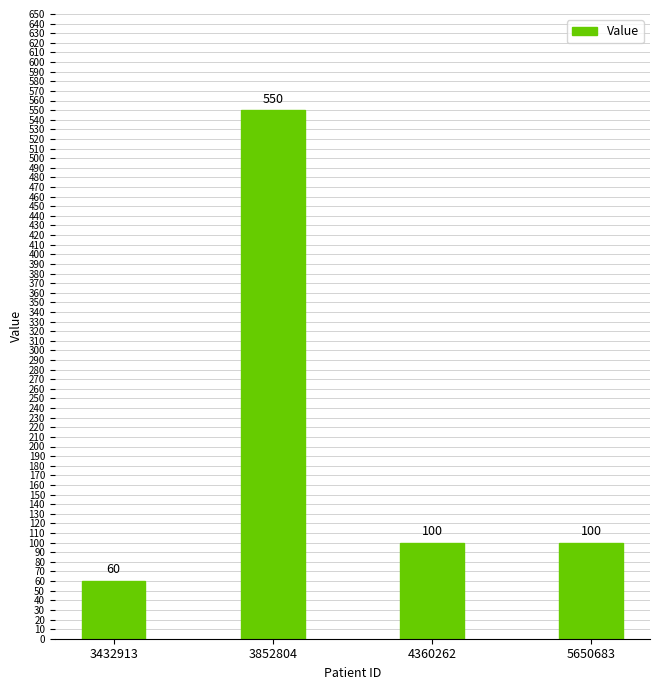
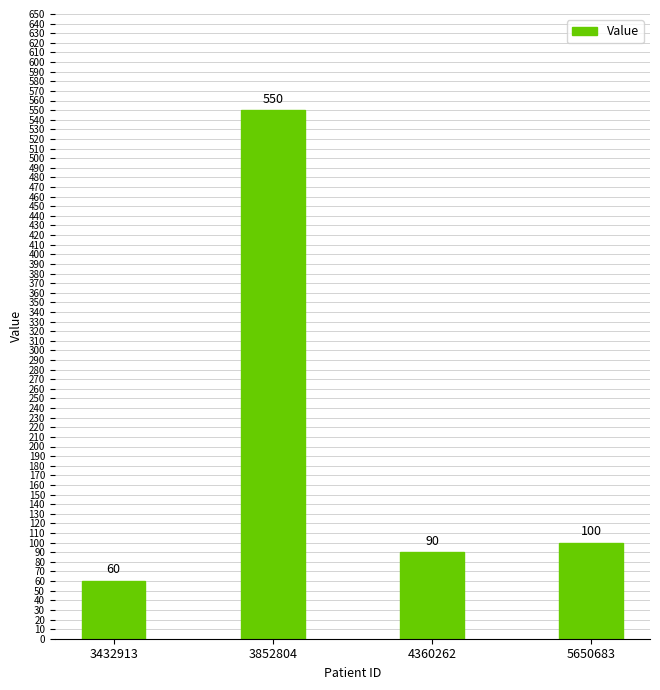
4360262: 100 -> 90
